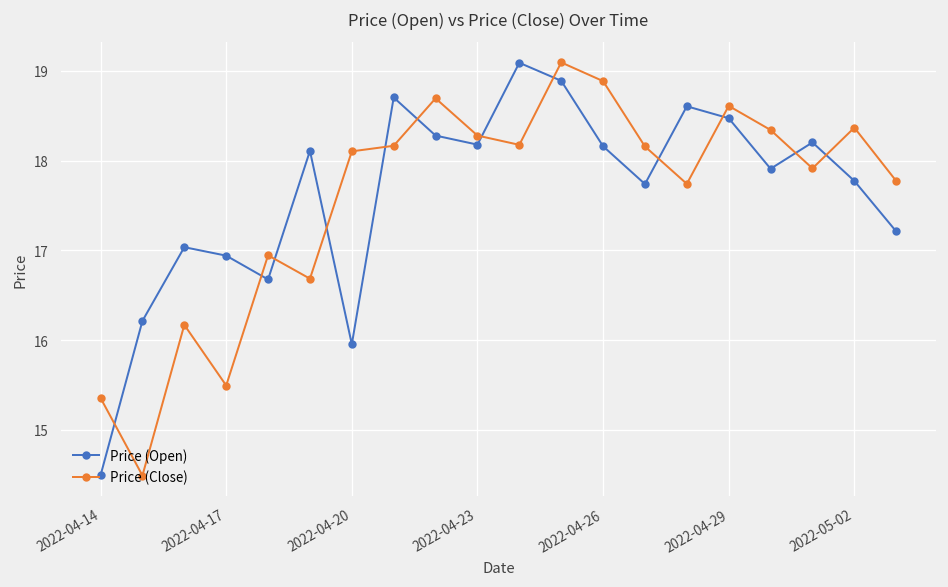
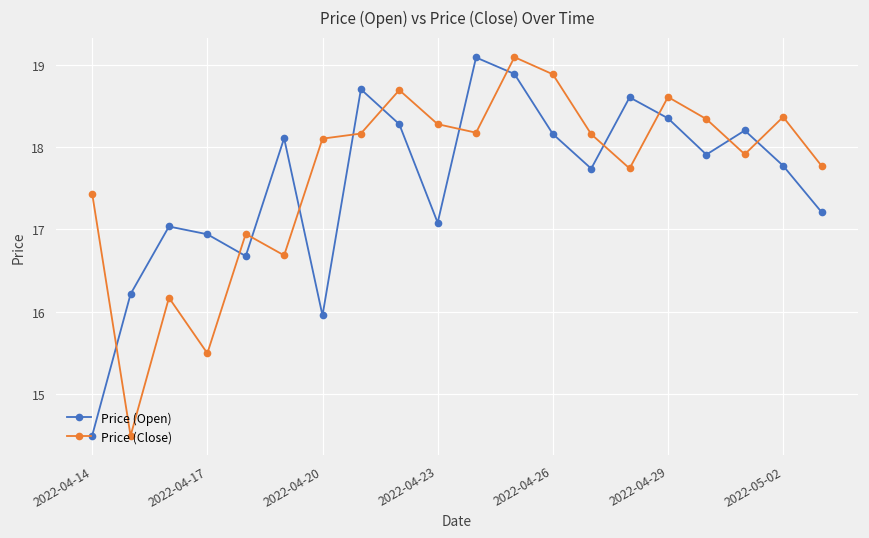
Price (Close), 2022-04-14: 15.4 -> 17.4
Price (Open), 2022-04-23: 18.2 -> 17.1
Price (Open), 2022-04-29: 18.5 -> 18.4
